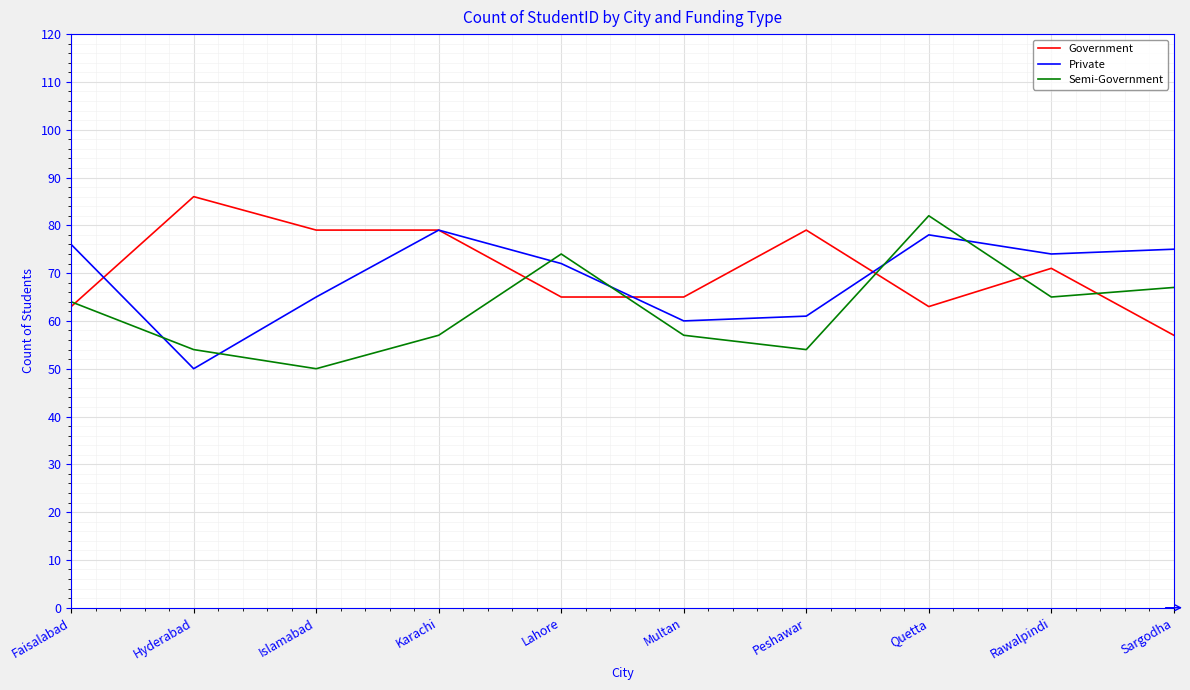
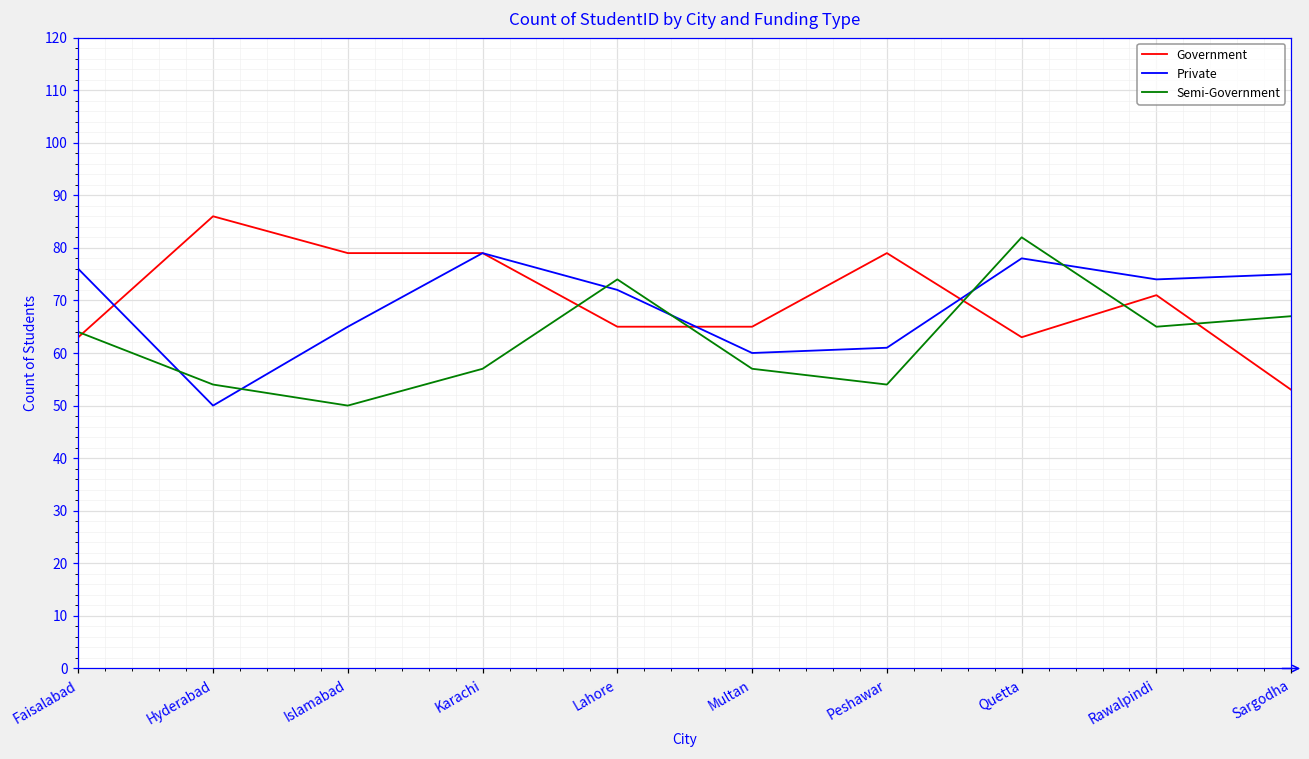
Government, Sargodha: 57 -> 53
